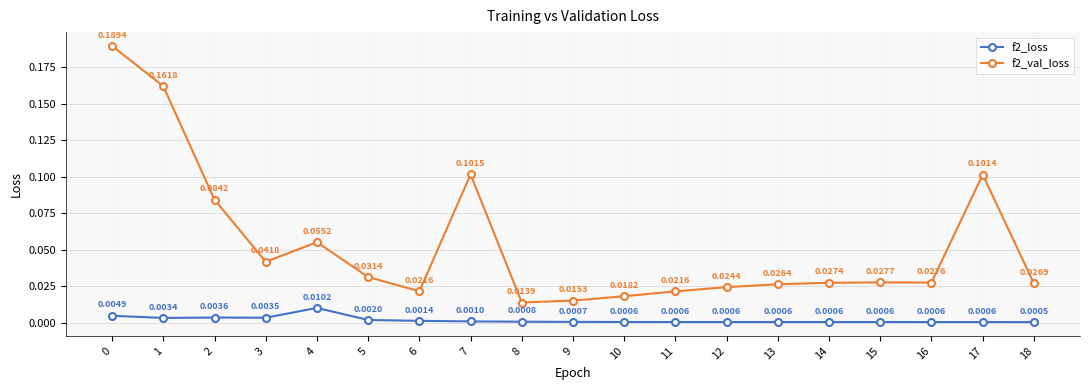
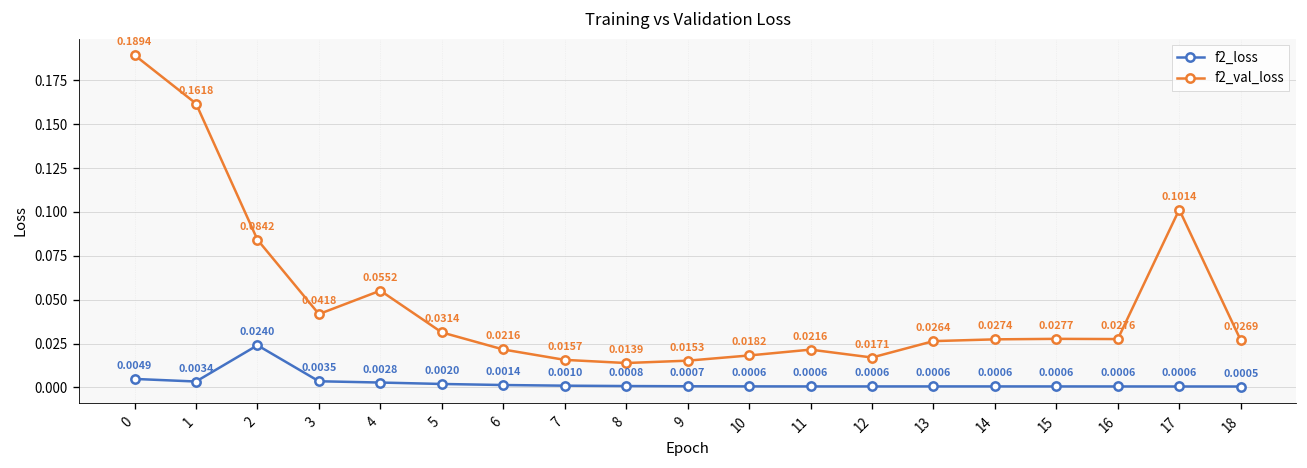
f2_loss, 2: 0.0036 -> 0.0240
f2_loss, 4: 0.0102 -> 0.0028
f2_val_loss, 7: 0.1015 -> 0.0157
f2_val_loss, 12: 0.0244 -> 0.0171
